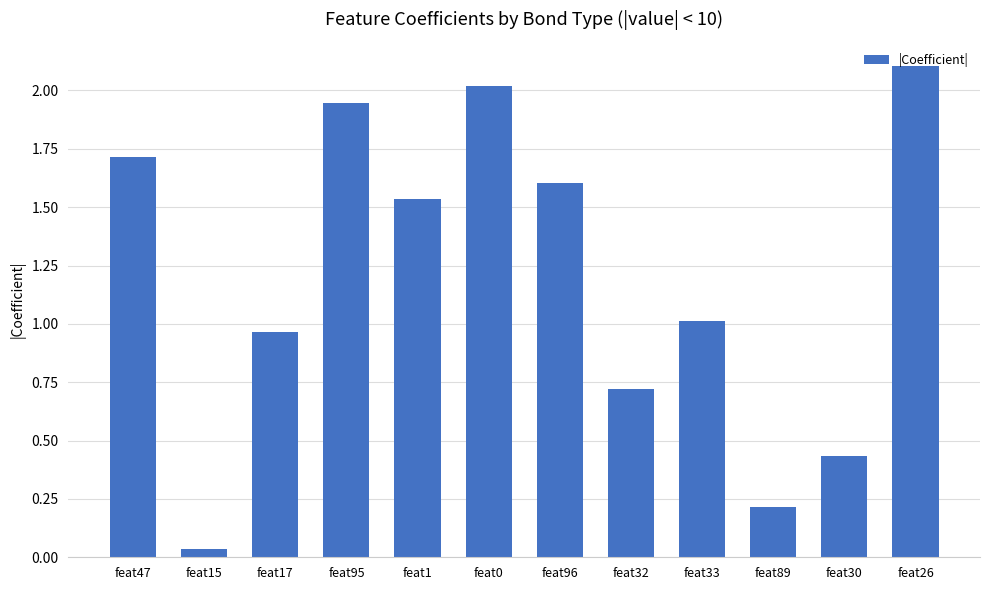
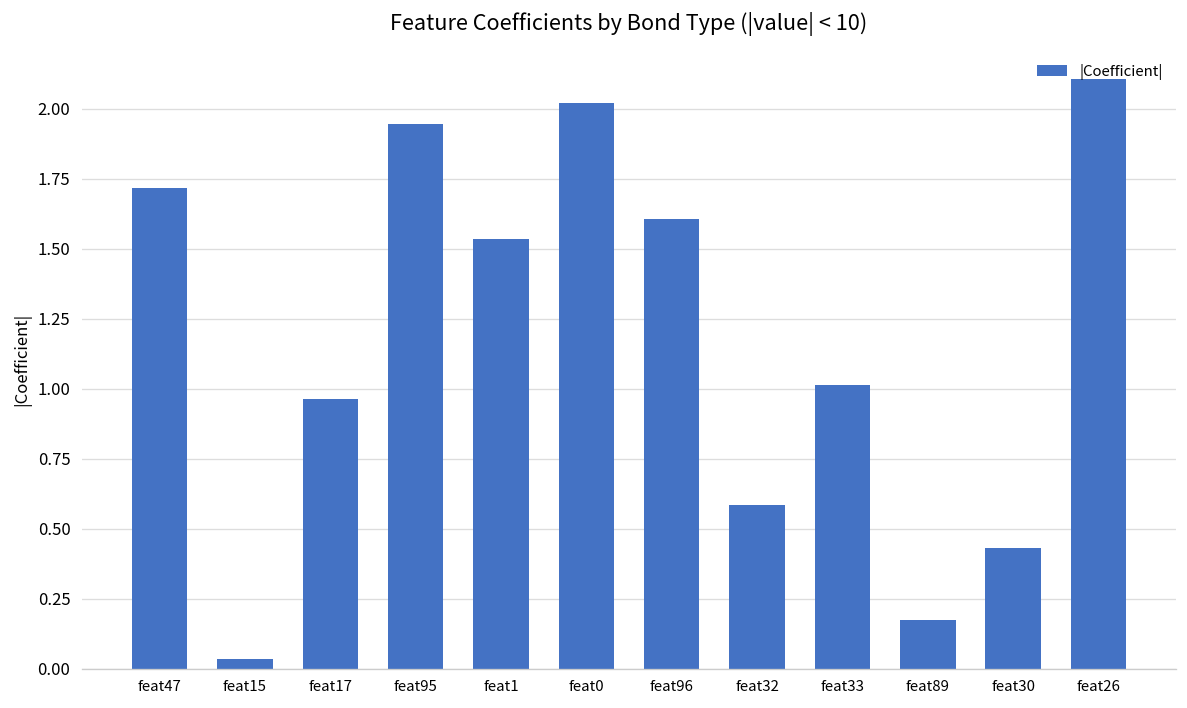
feat32: 0.72 -> 0.58
feat89: 0.21 -> 0.17
